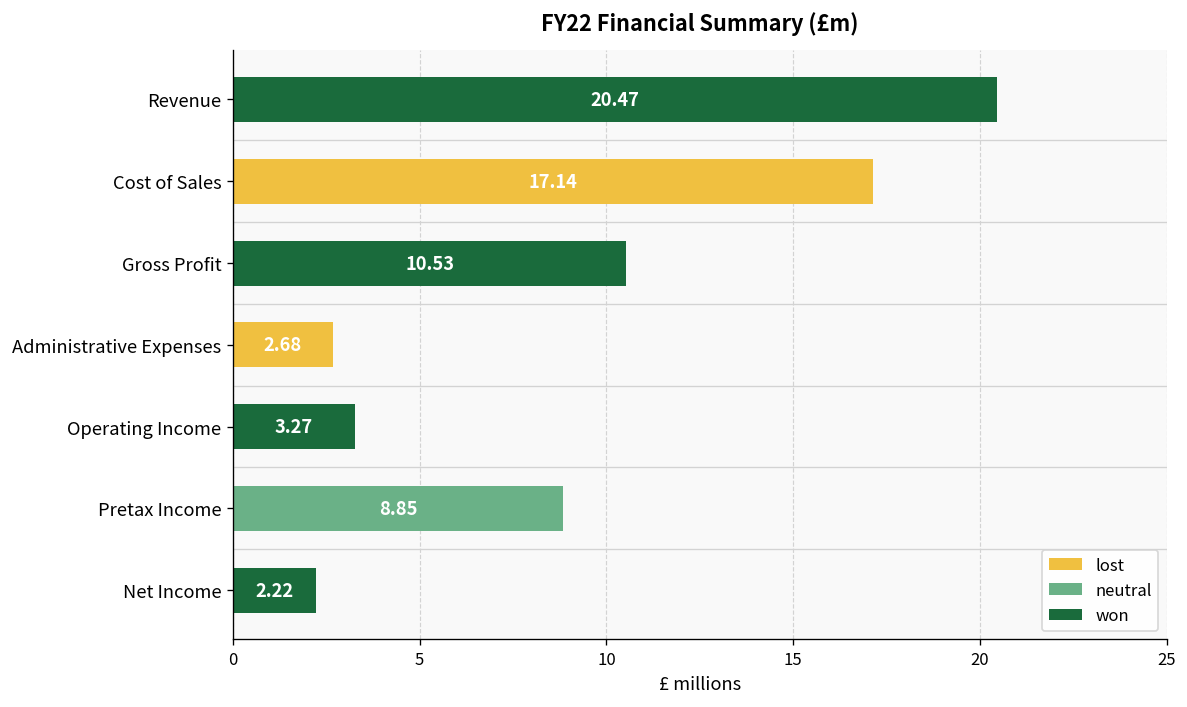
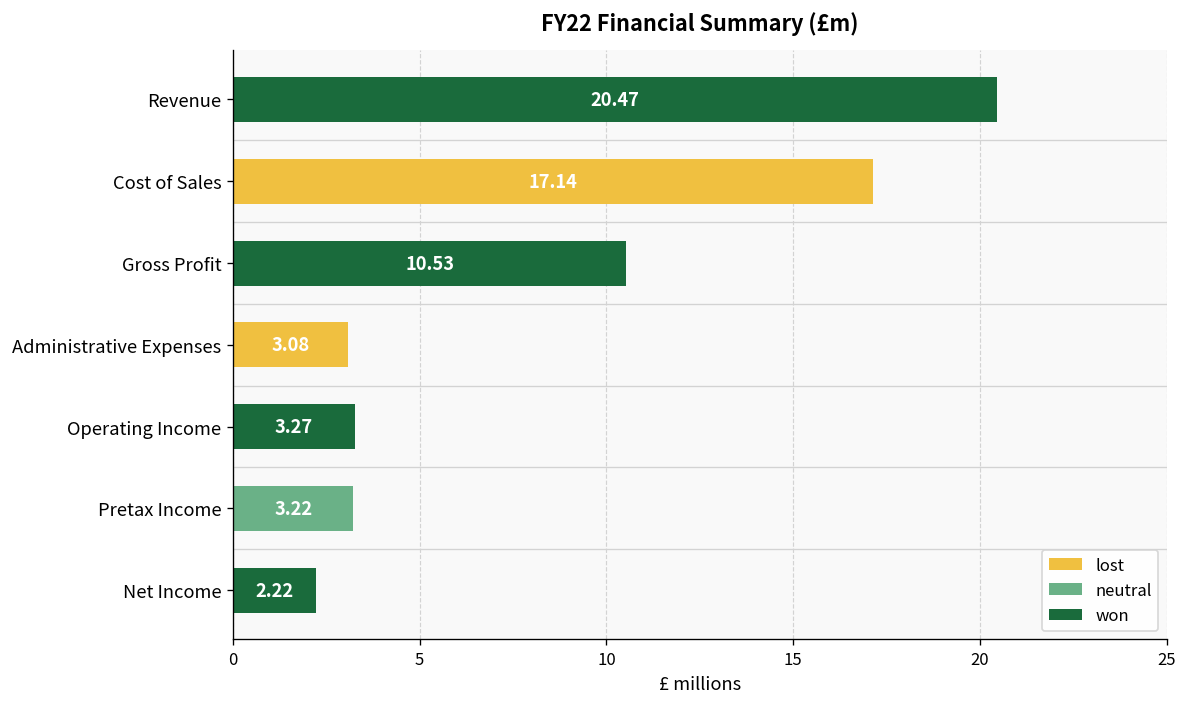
Administrative Expenses: 2.68 -> 3.08
Pretax Income: 8.85 -> 3.22
